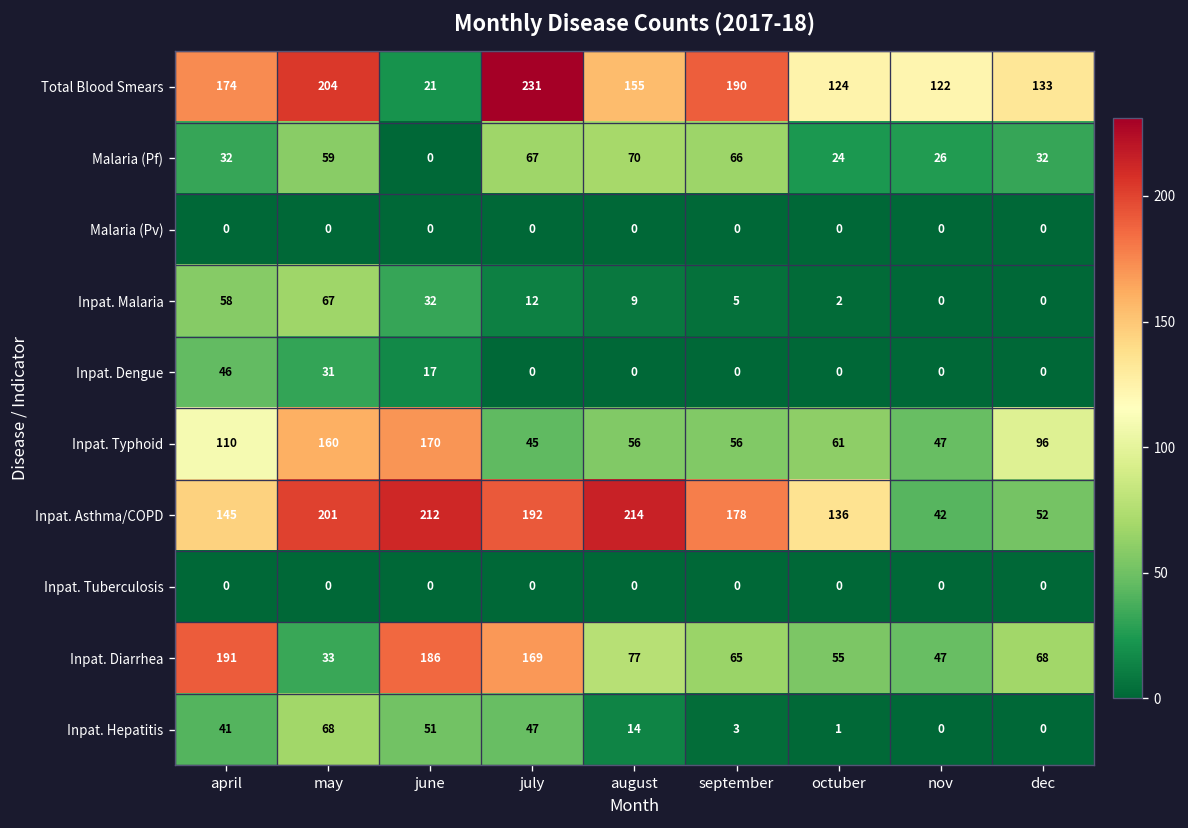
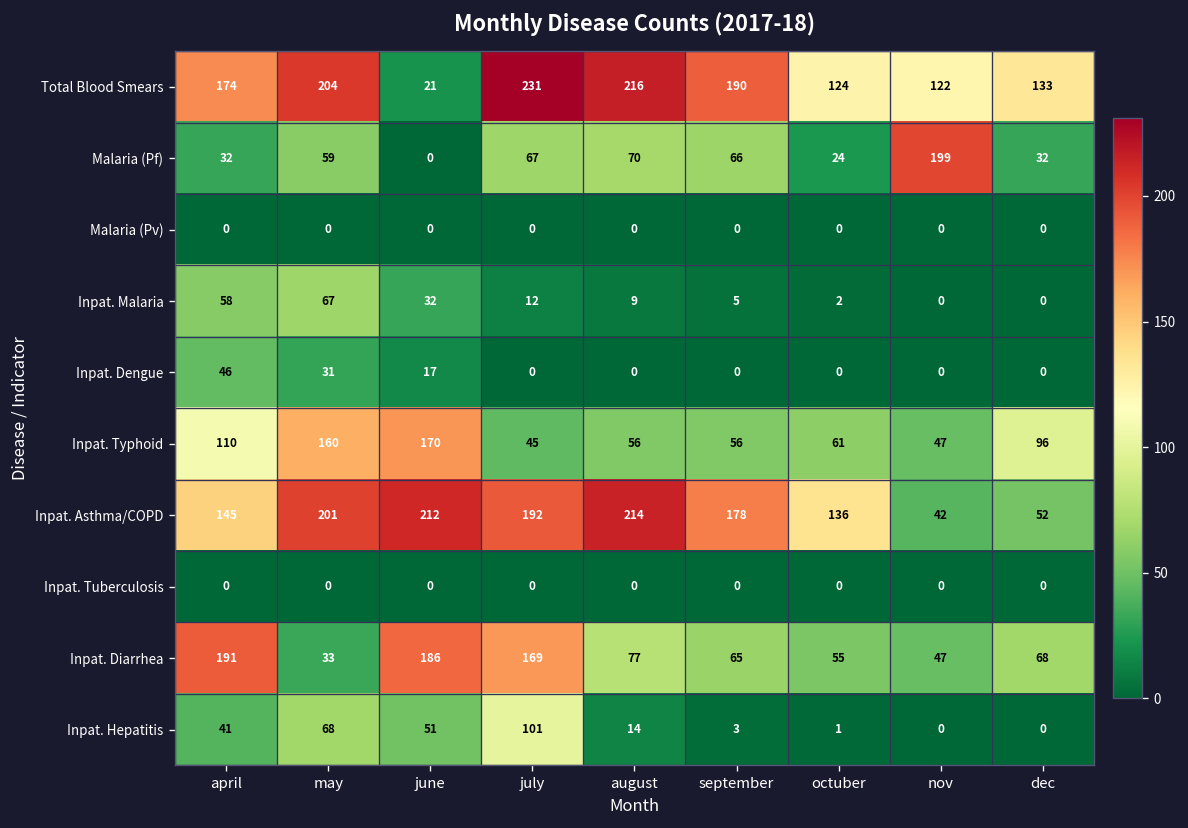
Total Blood Smears, august: 155 -> 216
Malaria (Pf), nov: 26 -> 199
Inpat. Hepatitis, july: 47 -> 101
